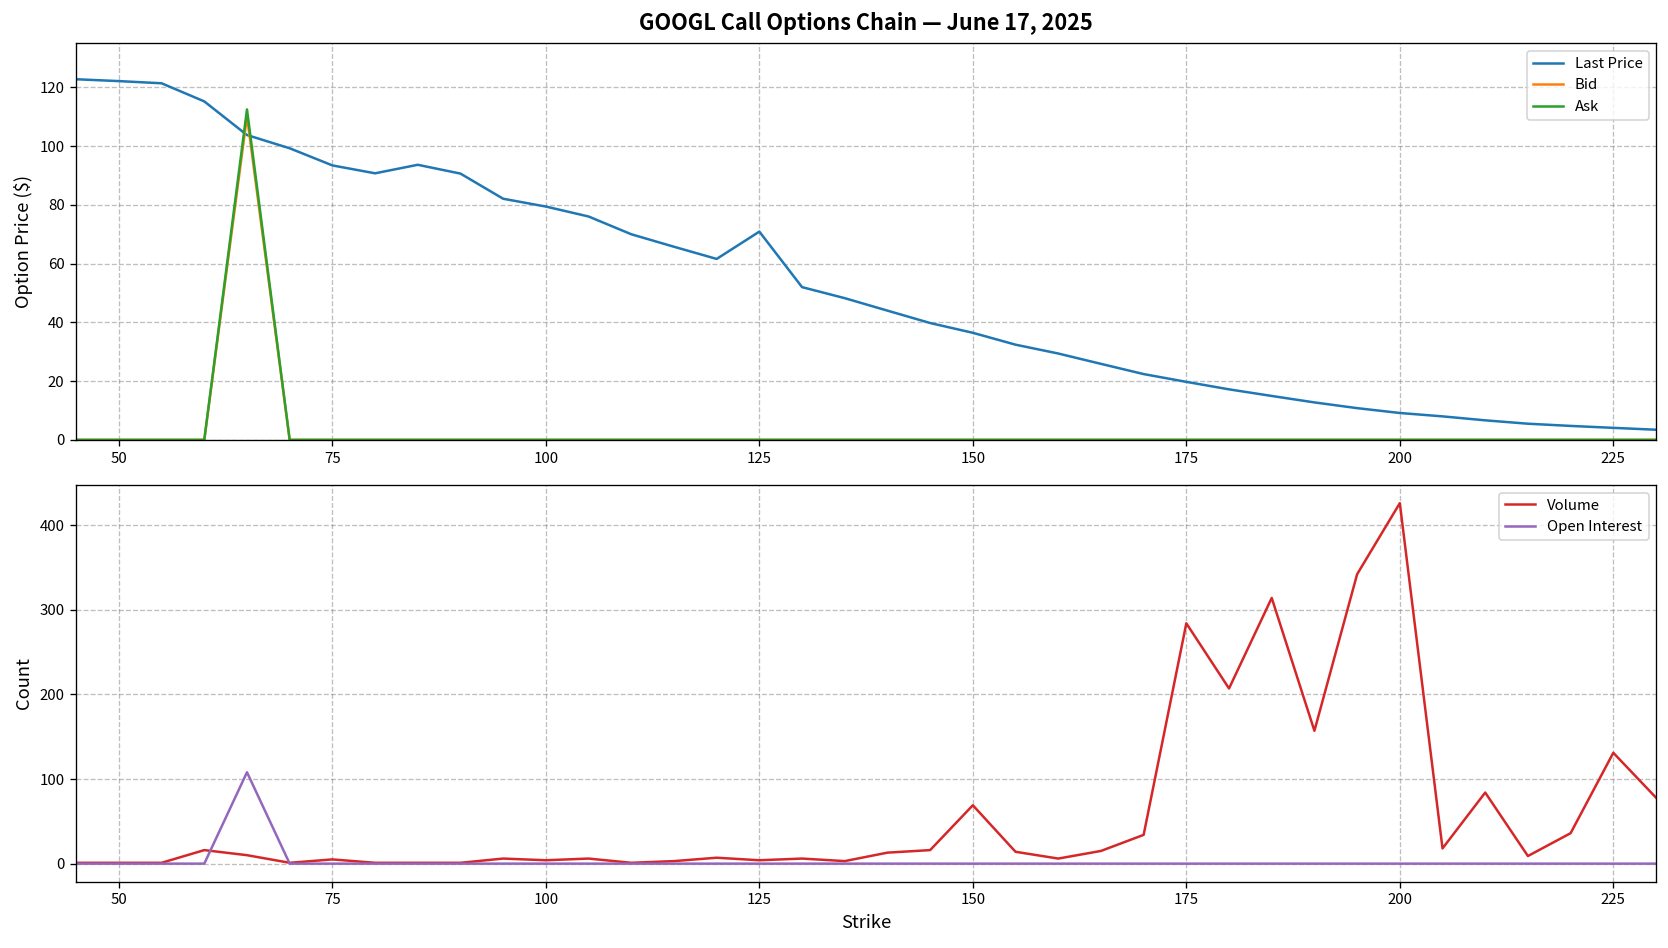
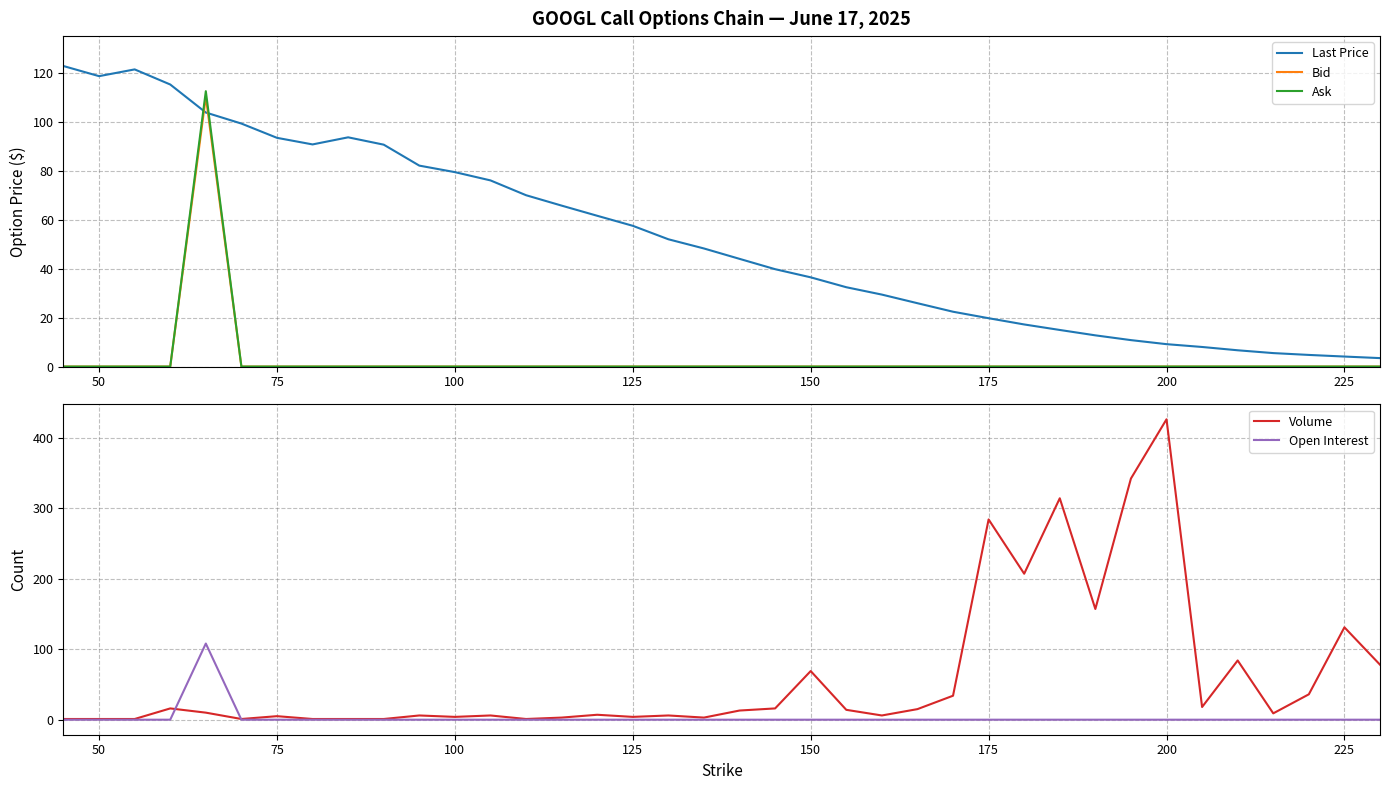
GOOGL Call Options Chain — June 17, 2025, Last Price, 50: 122 -> 119
GOOGL Call Options Chain — June 17, 2025, Last Price, 125: 71 -> 58
